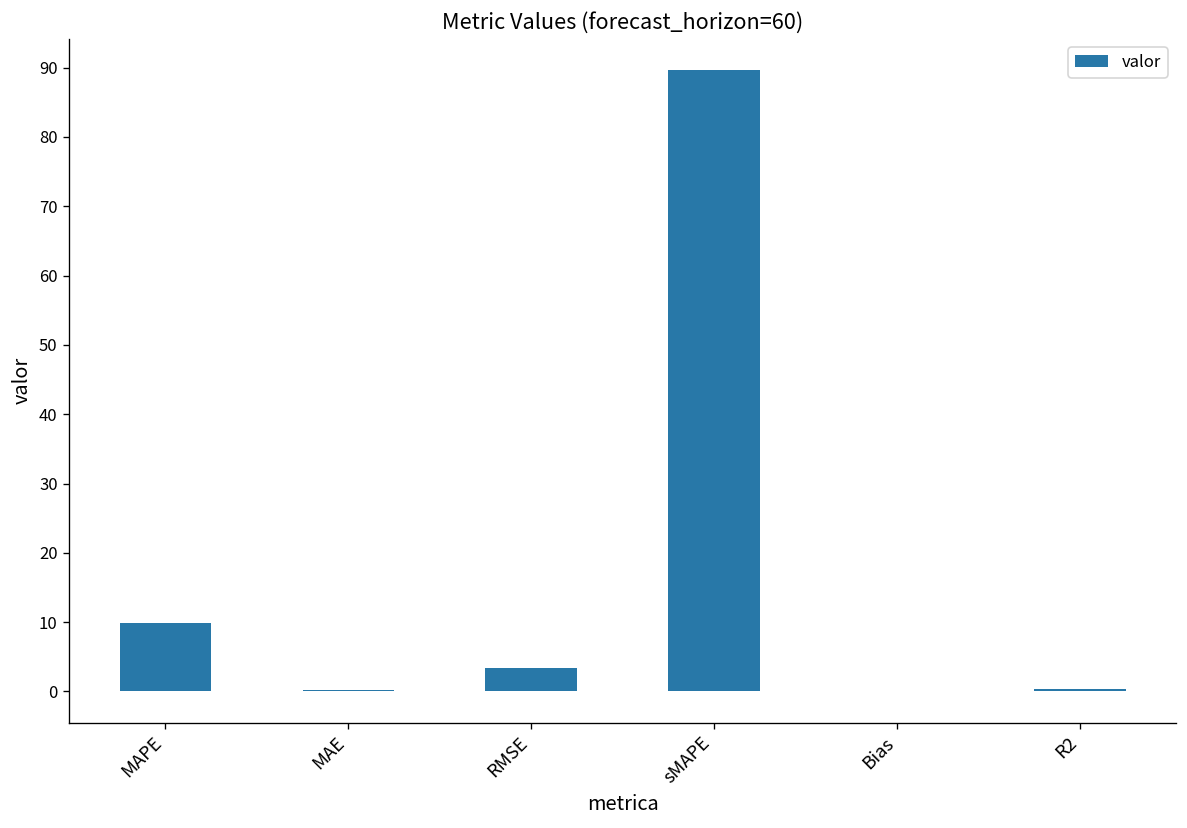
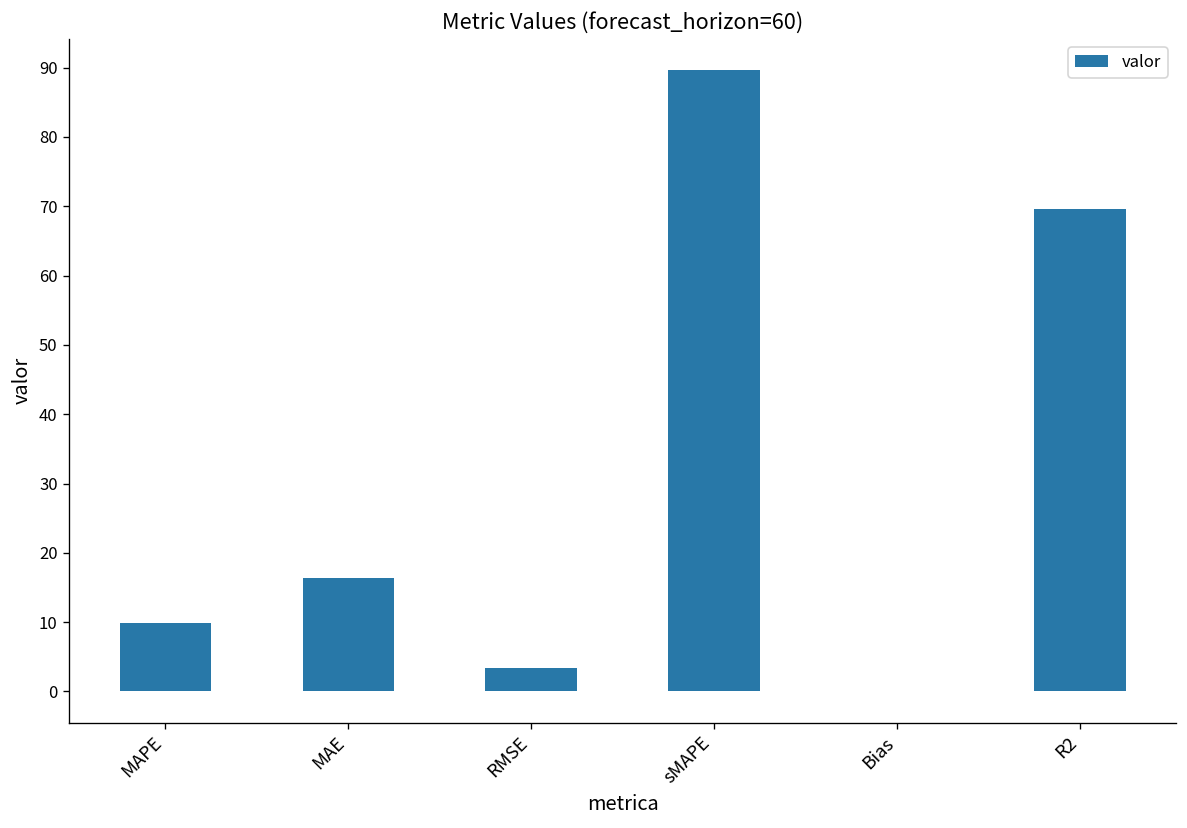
MAE: 0 -> 16
R2: 0 -> 70
